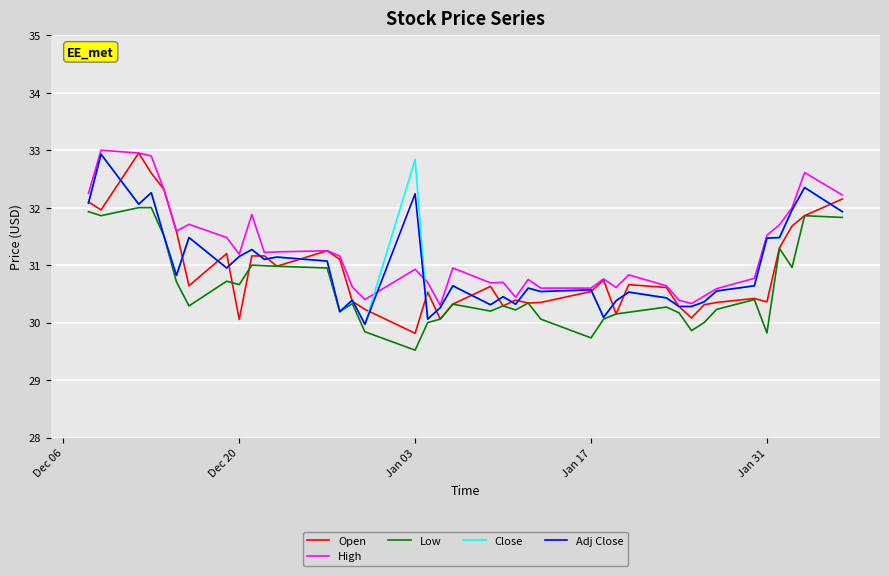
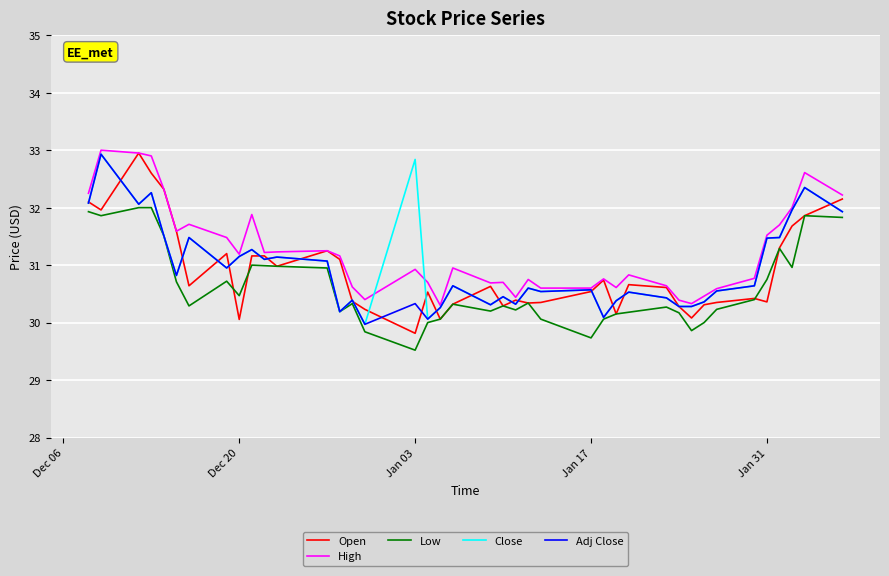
Low, Dec 20: 30.7 -> 30.5
Adj Close, Jan 03: 32.2 -> 30.3
Low, Jan 31: 29.8 -> 30.8
